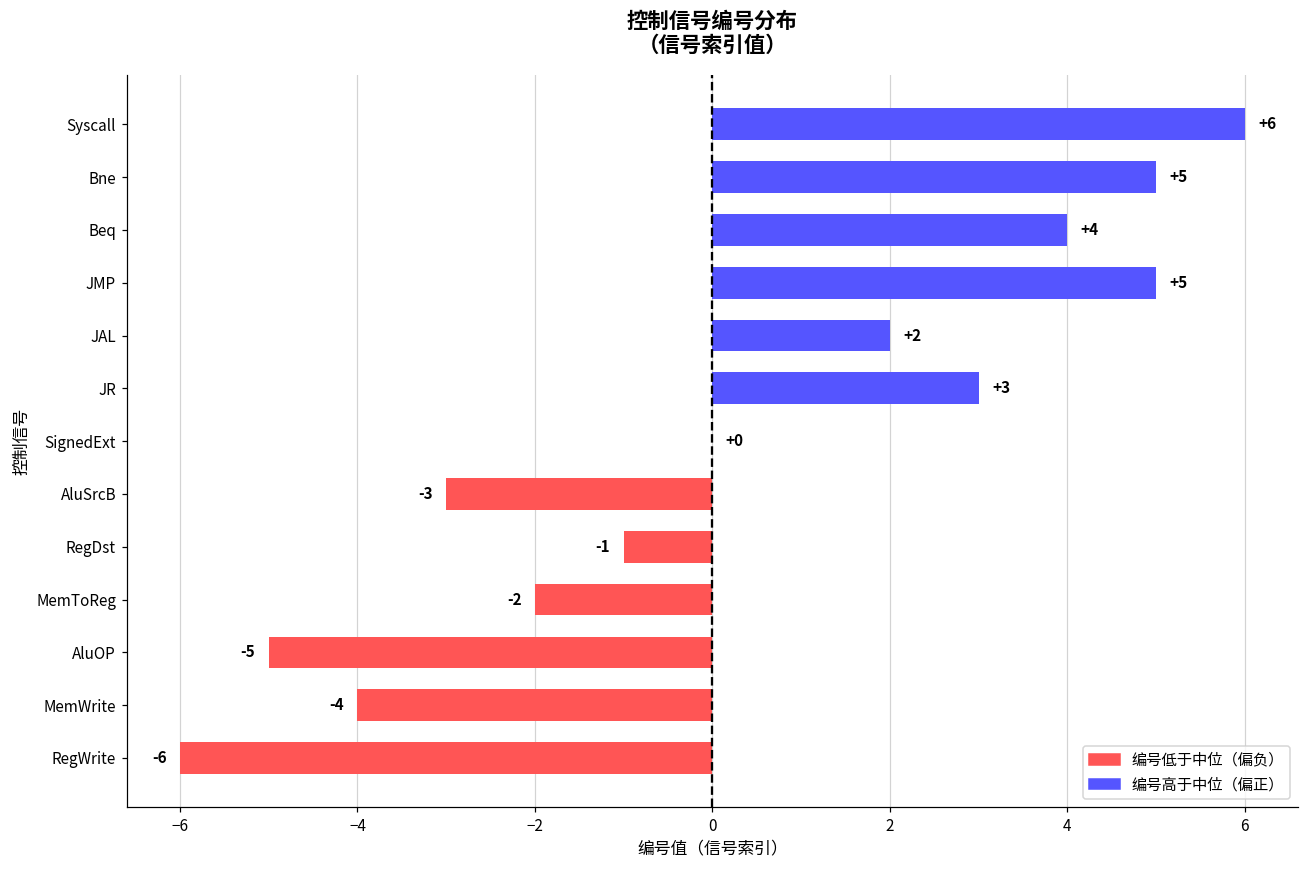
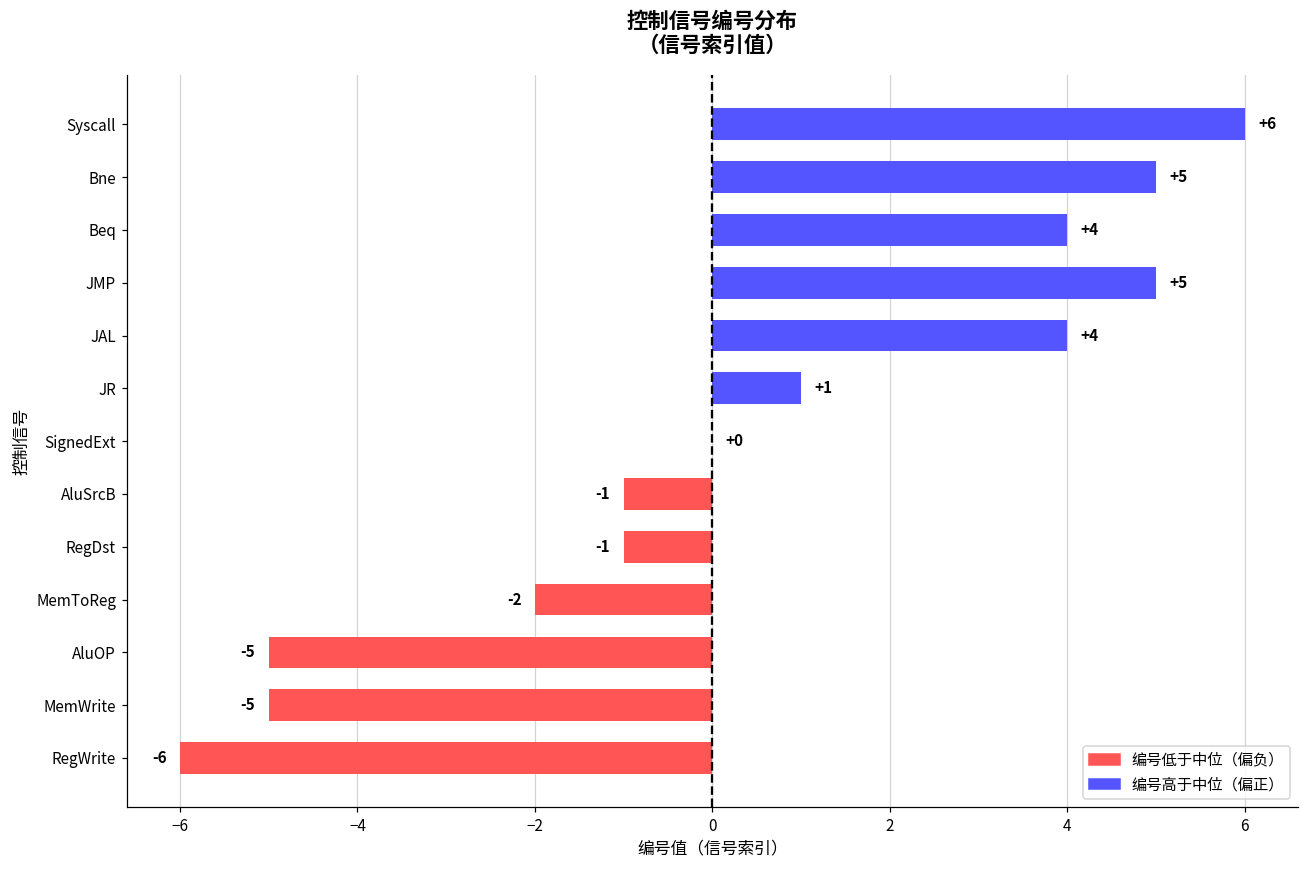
JAL: +2 -> +4
JR: +3 -> +1
AluSrcB: -3 -> -1
MemWrite: -4 -> -5
